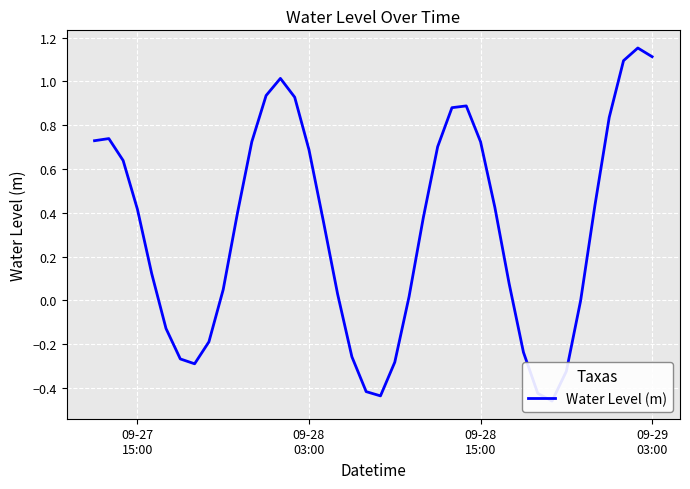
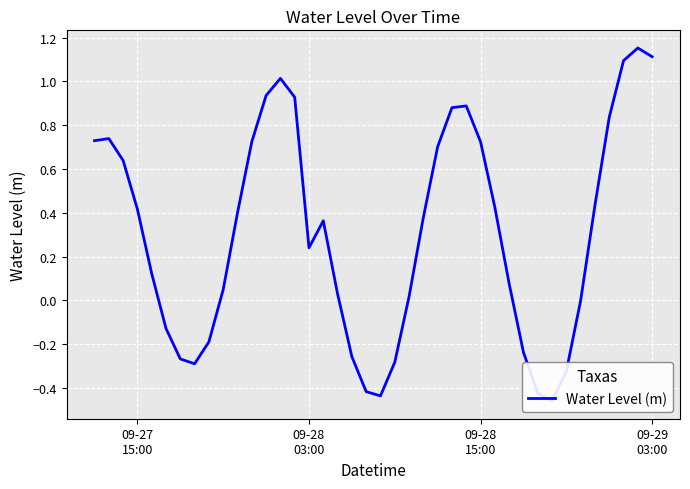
09-28 03:00: 0.69 -> 0.24
